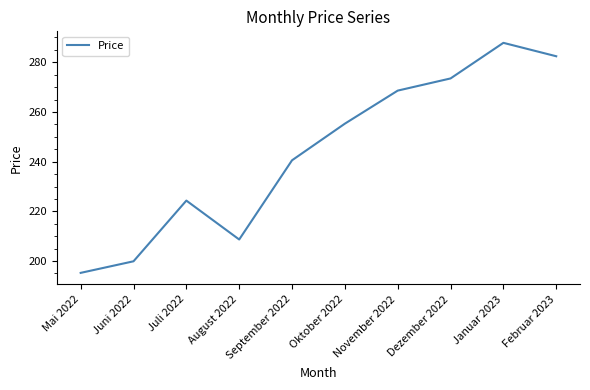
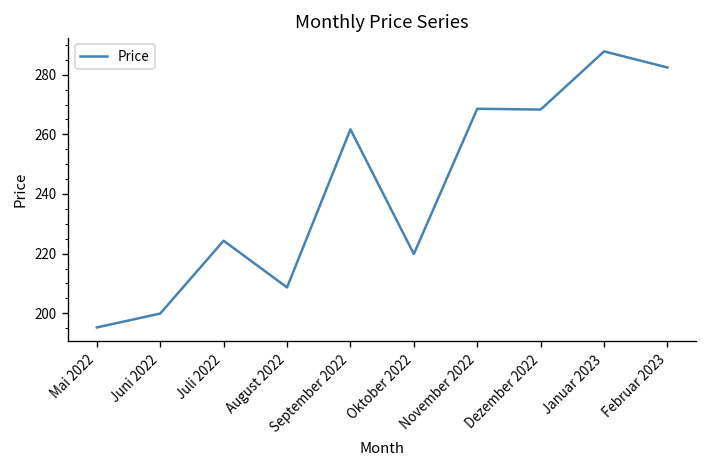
September 2022: 241 -> 262
Oktober 2022: 255 -> 220
Dezember 2022: 273 -> 268
